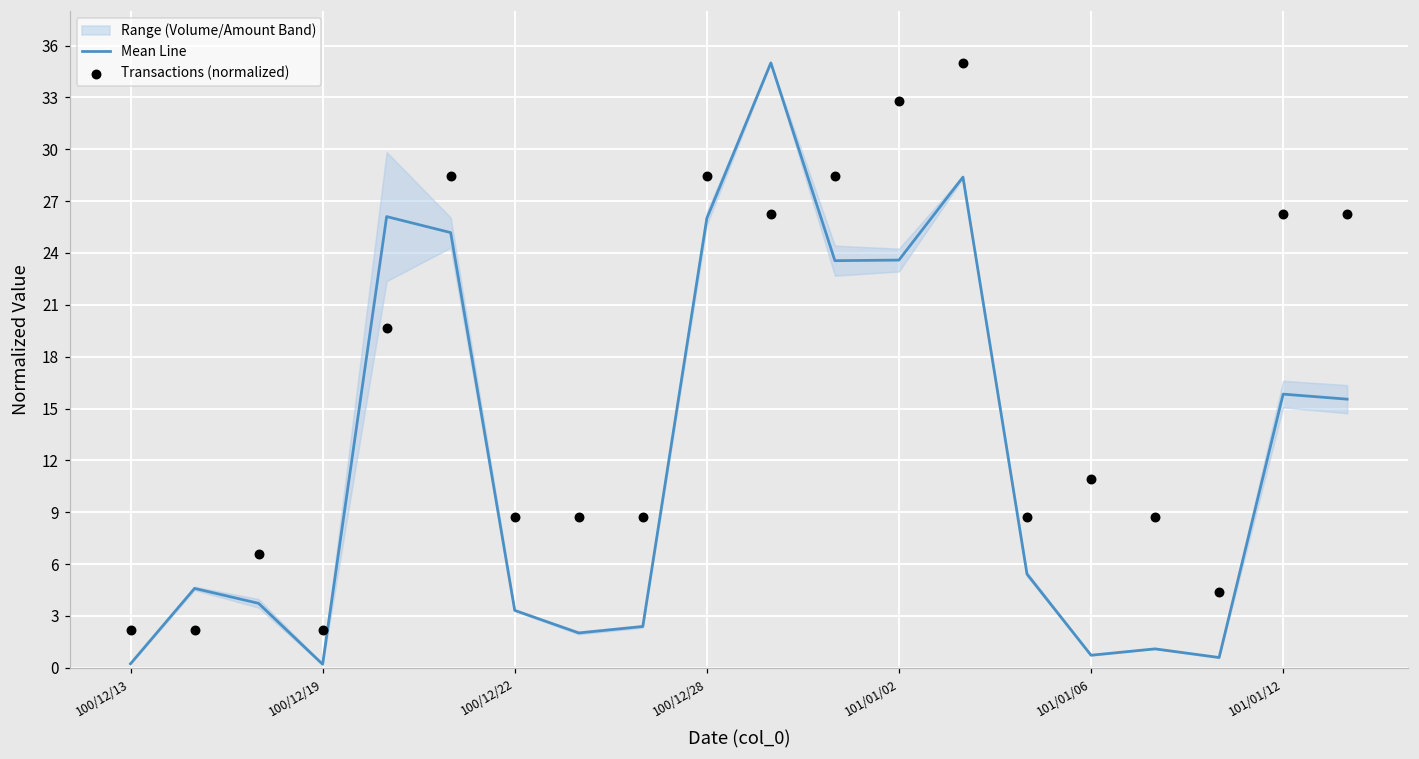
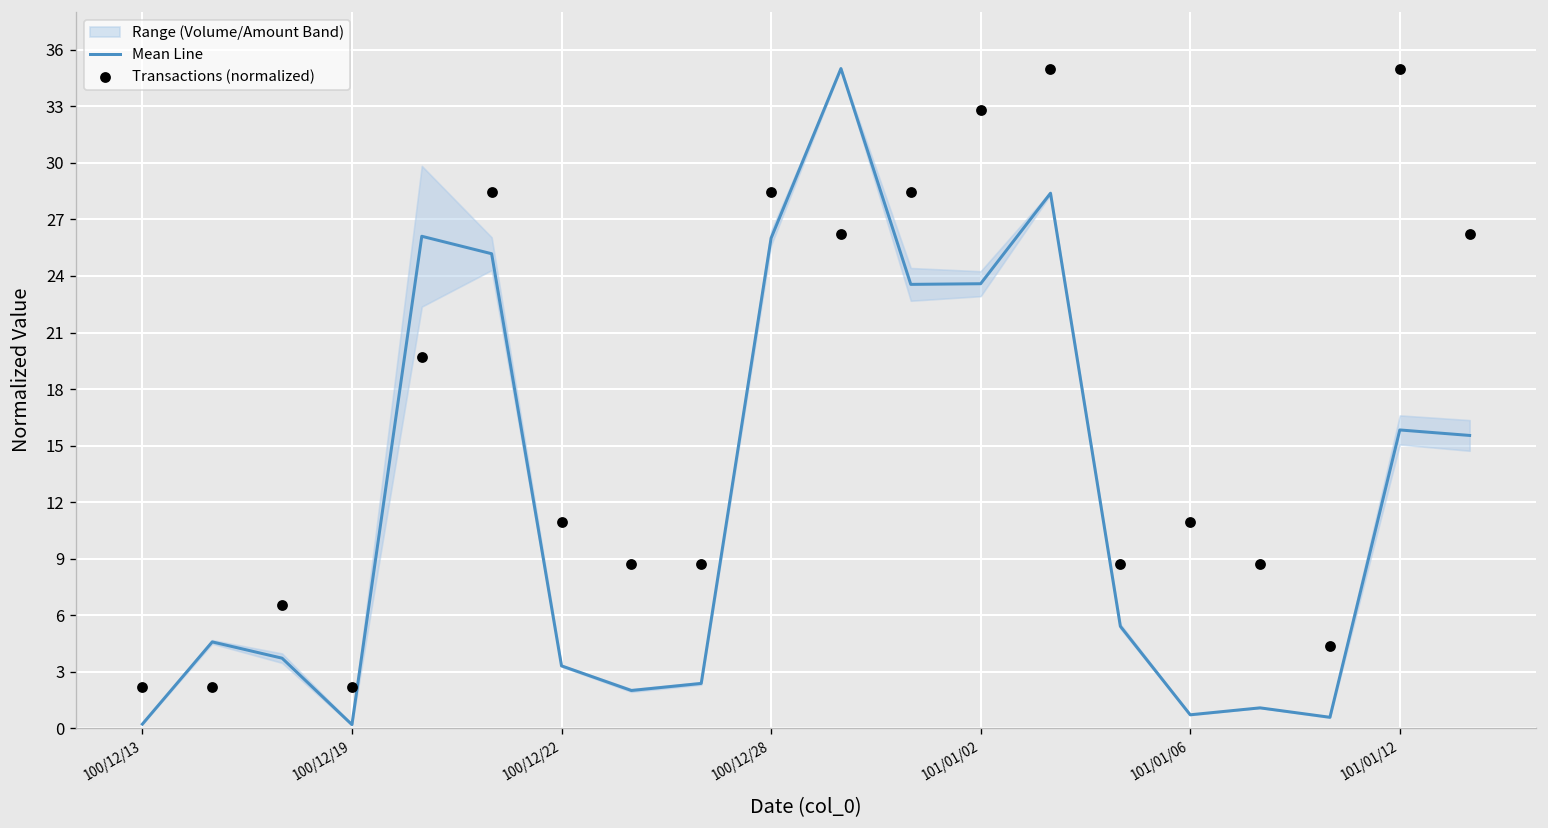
Transactions (normalized), 100/12/22: 8.8 -> 10.9
Transactions (normalized), 101/01/12: 26.3 -> 35.0
